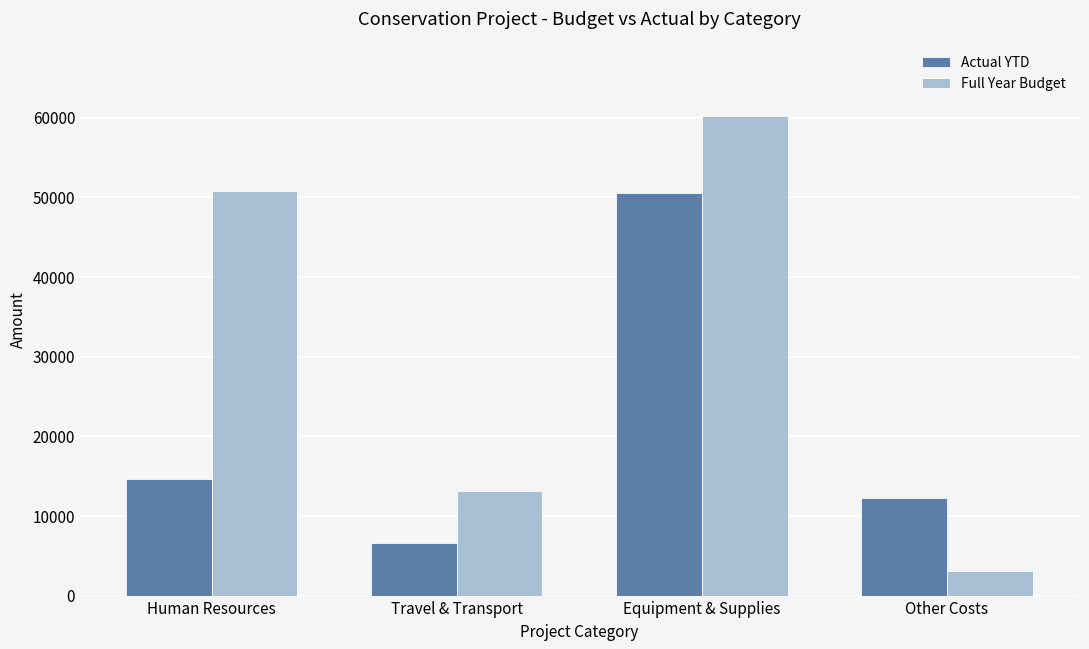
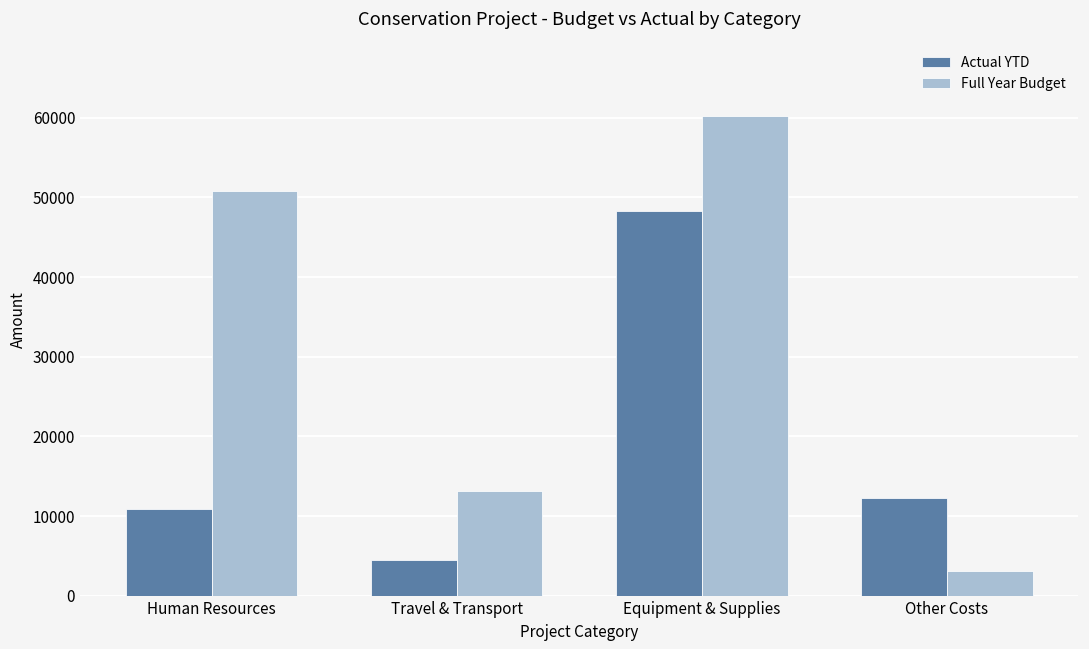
Actual YTD, Human Resources: 15000 -> 11000
Actual YTD, Travel & Transport: 7000 -> 5000
Actual YTD, Equipment & Supplies: 51000 -> 48000
